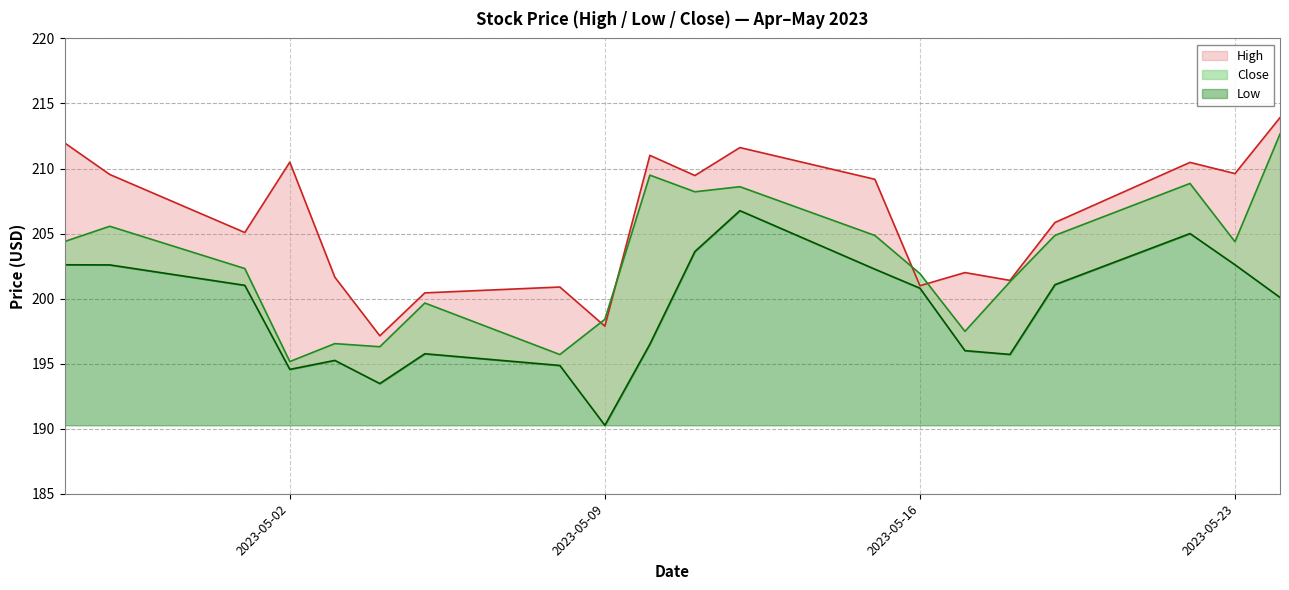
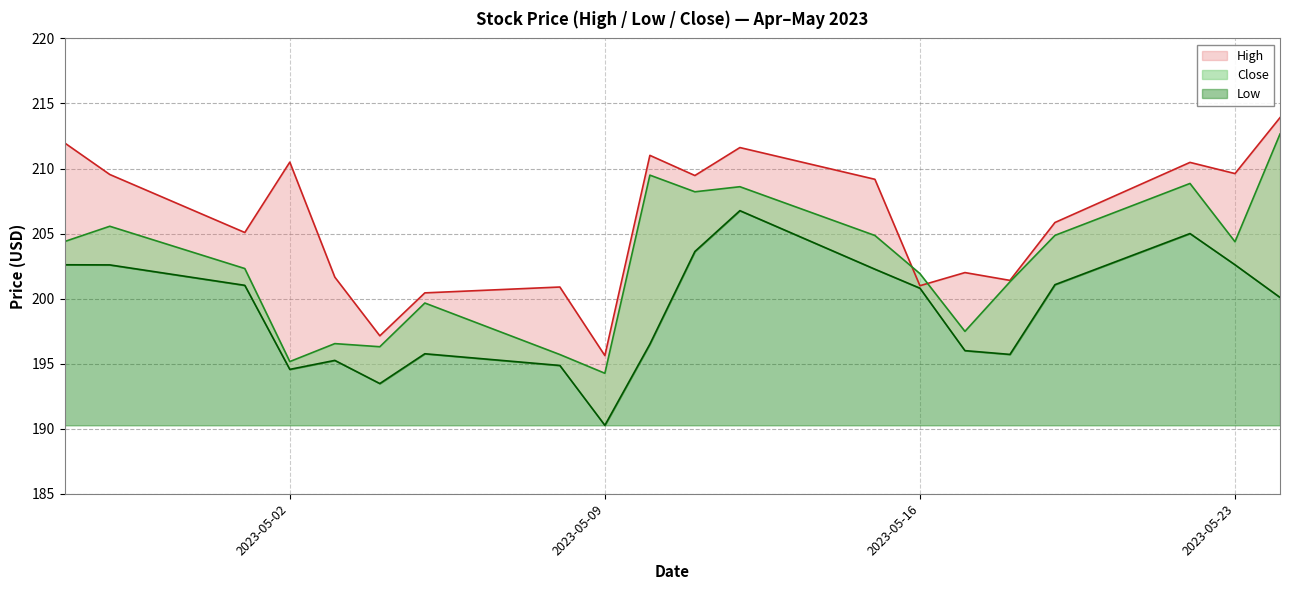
High, 2023-05-09: 197.9 -> 195.6
Close, 2023-05-09: 198.4 -> 194.3
